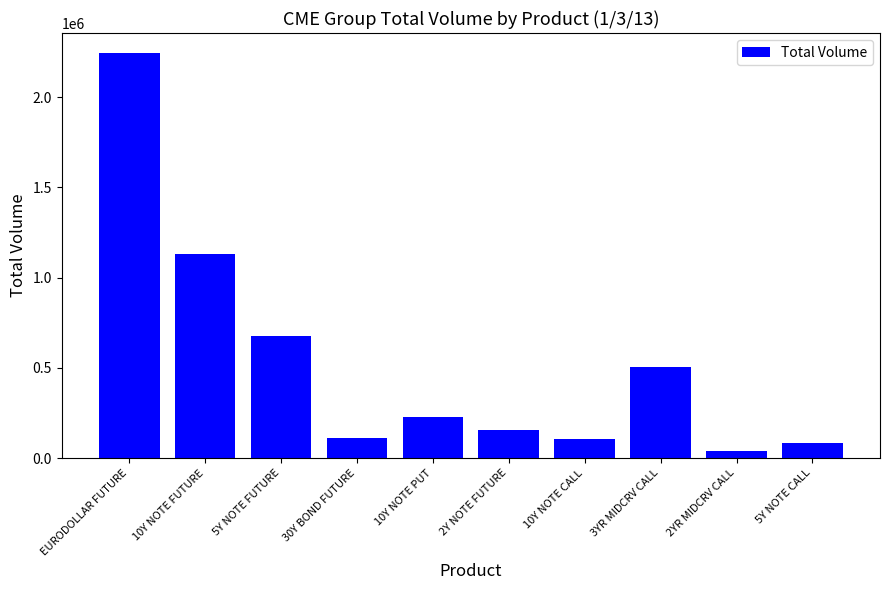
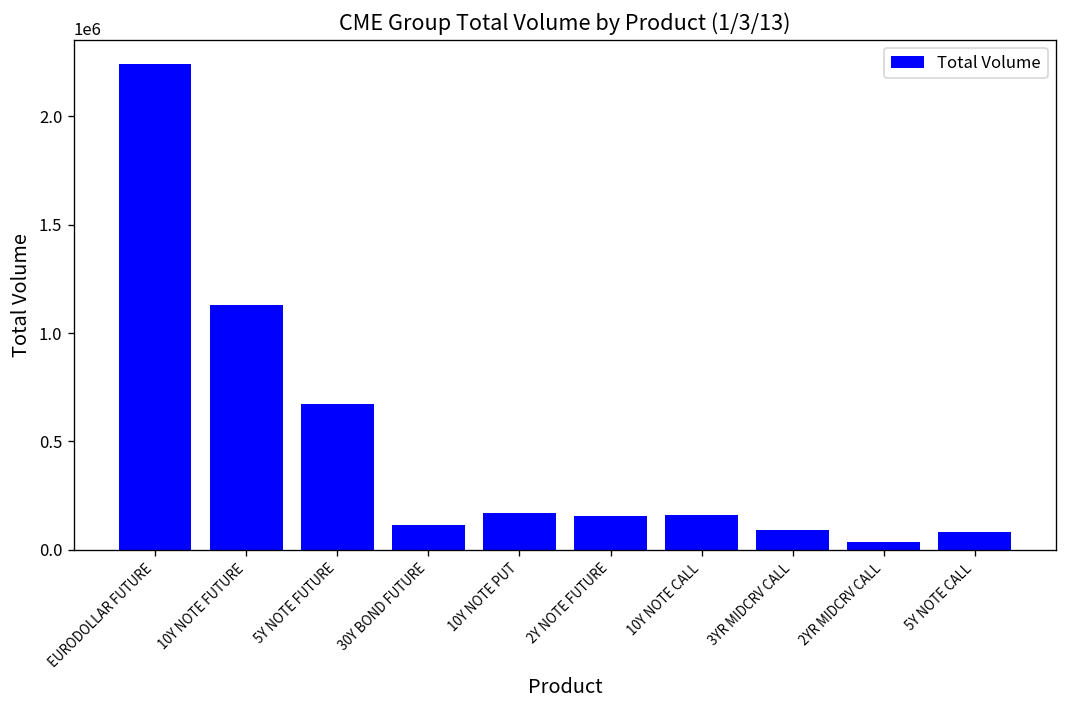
10Y NOTE PUT: 230000 -> 170000
10Y NOTE CALL: 110000 -> 160000
3YR MIDCRV CALL: 500000 -> 90000
